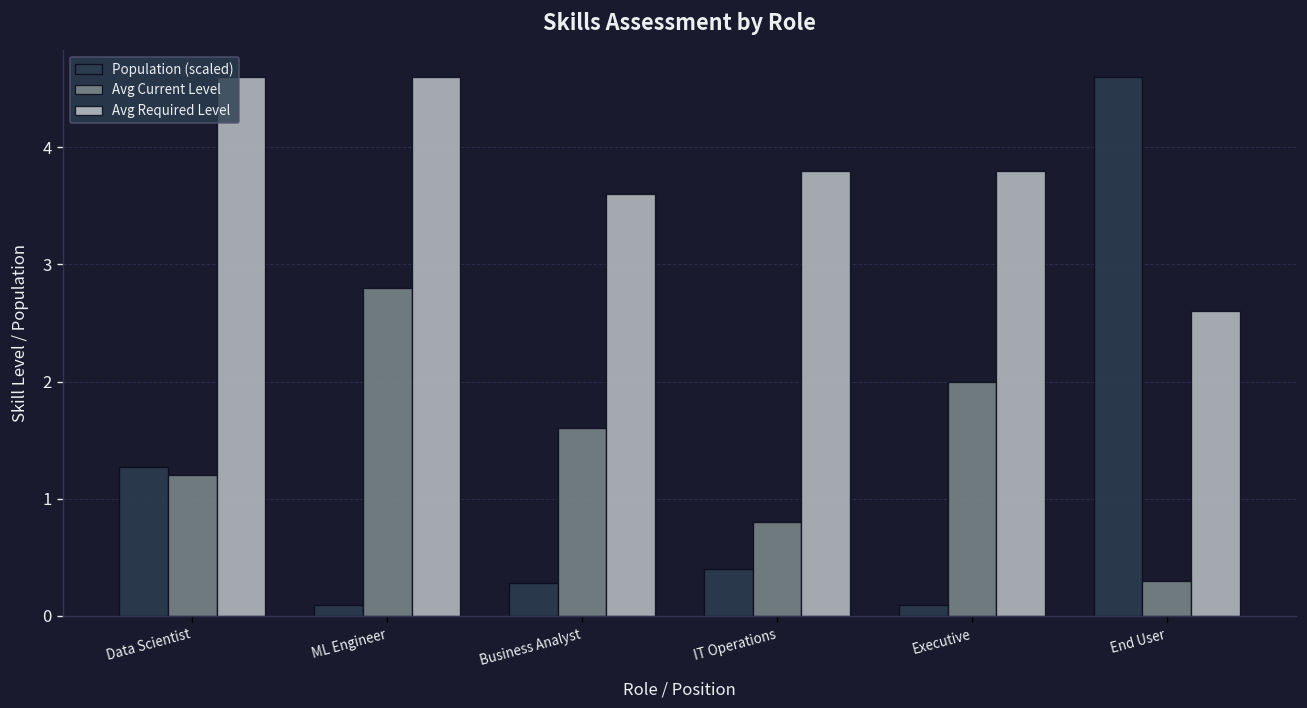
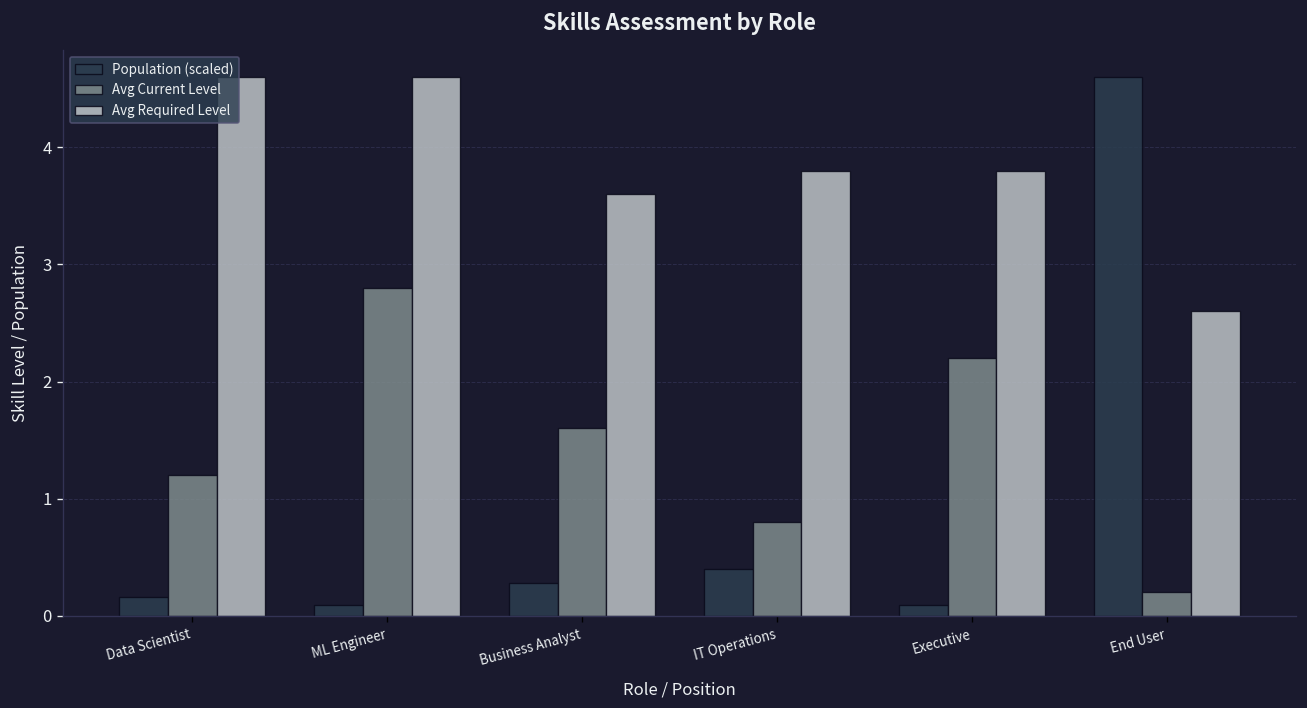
Population (scaled), Data Scientist: 1.3 -> 0.2
Avg Current Level, Executive: 2.0 -> 2.2
Avg Current Level, End User: 0.3 -> 0.2
